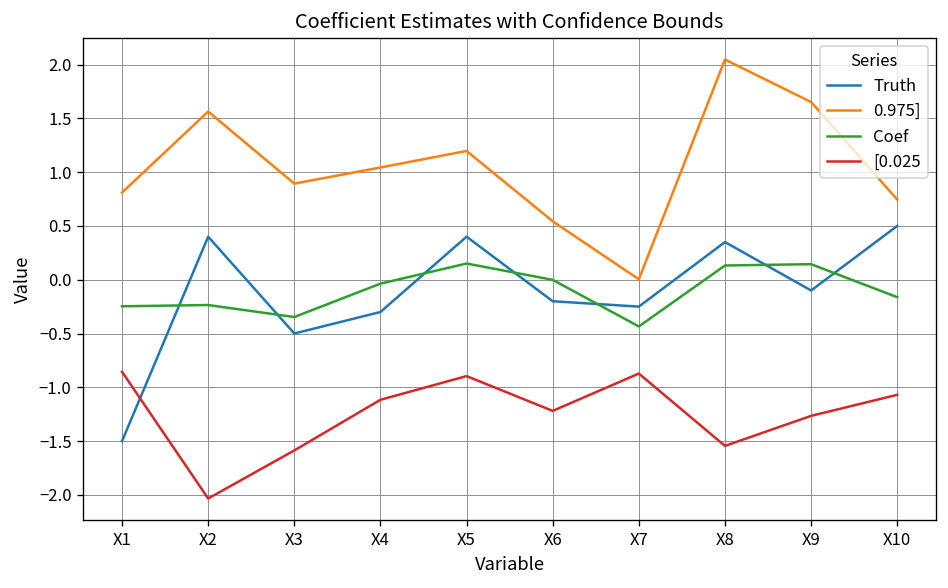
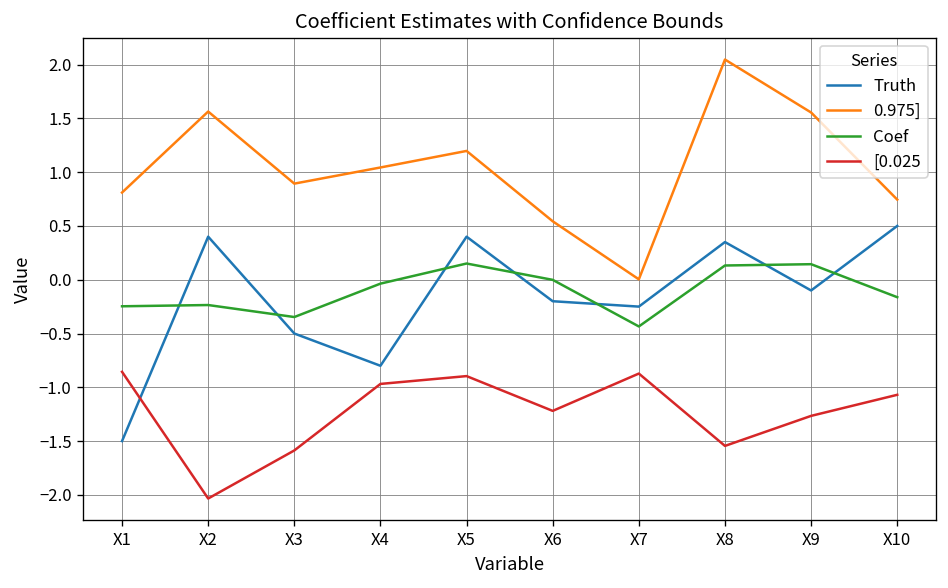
Truth, X4: -0.3 -> -0.8
[0.025, X4: -1.1 -> -1.0
0.975], X9: 1.7 -> 1.6
